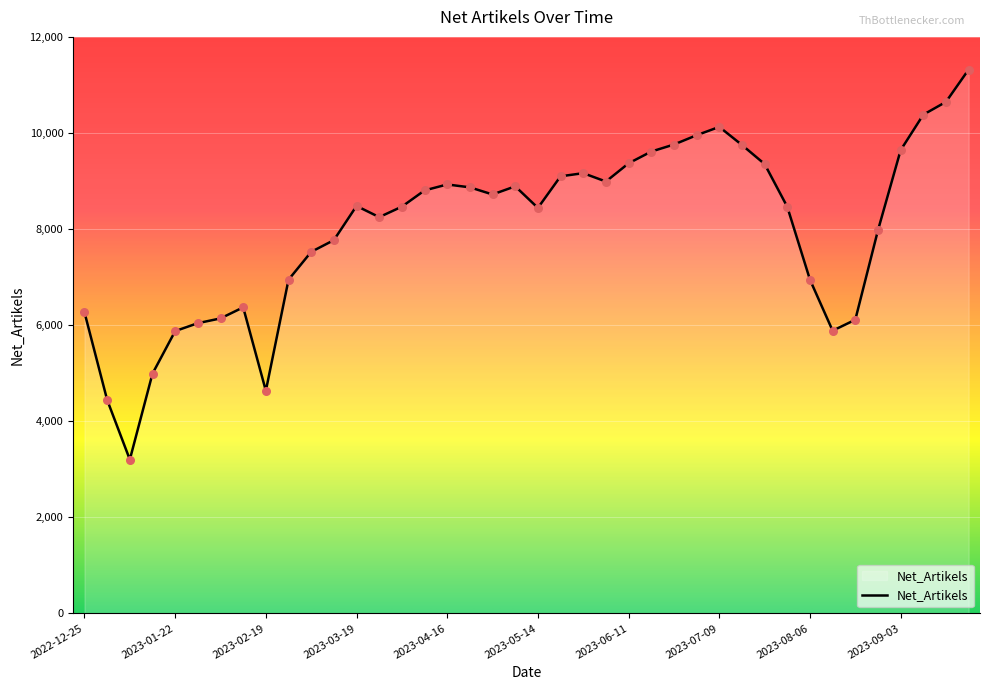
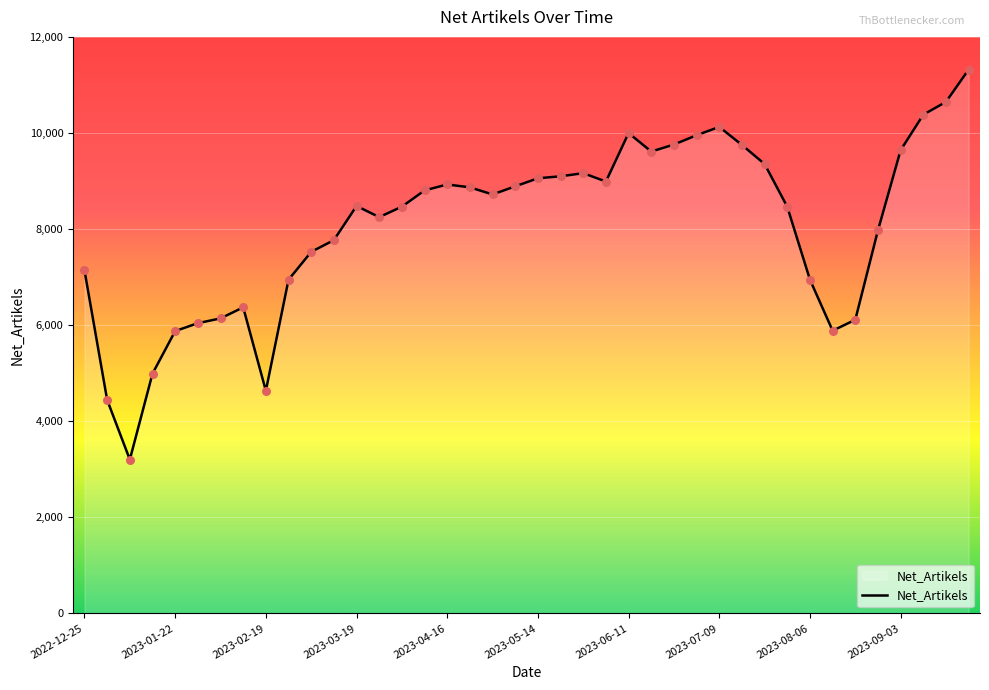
2022-12-25: 6,300 -> 7,100
2023-05-14: 8,400 -> 9,100
2023-06-11: 9,400 -> 10,000
